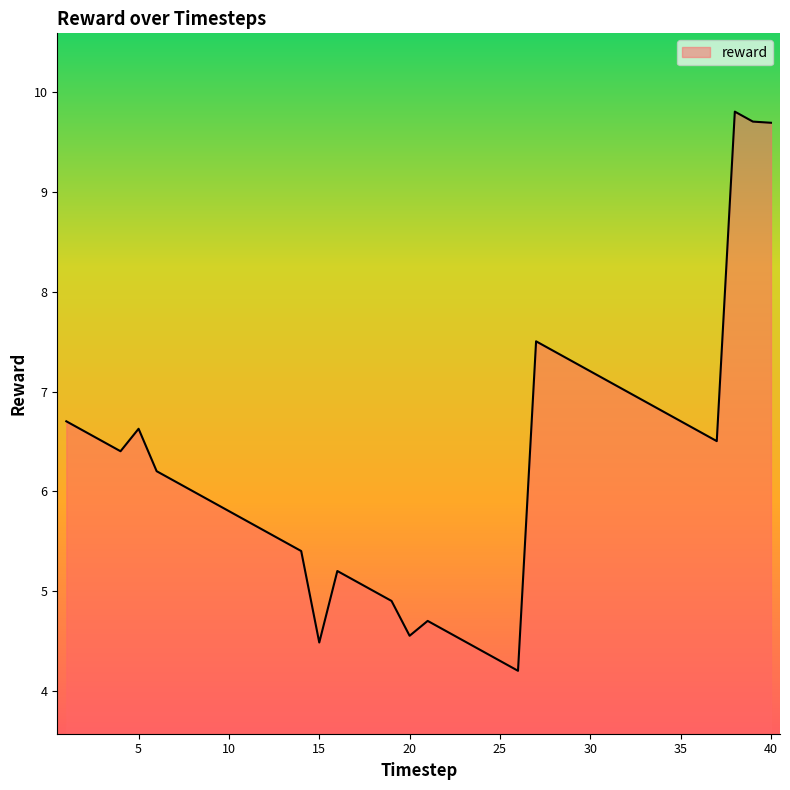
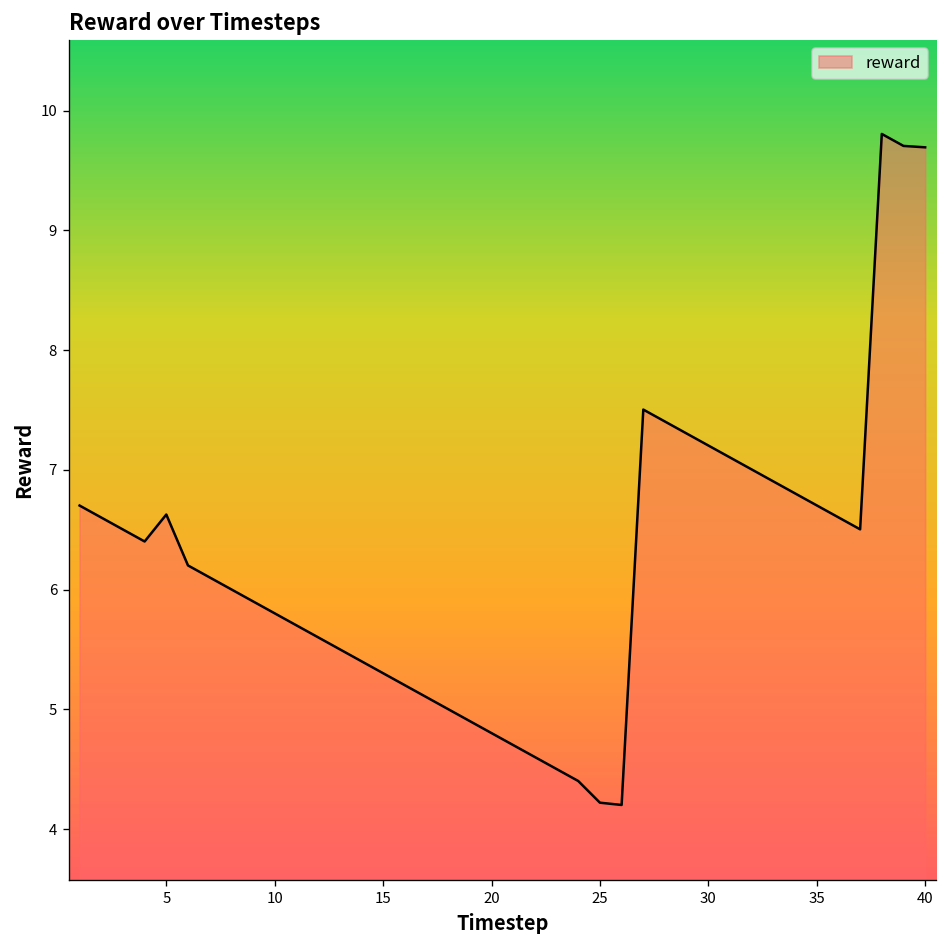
15: 4.5 -> 5.3
20: 4.6 -> 4.8
25: 4.3 -> 4.2
